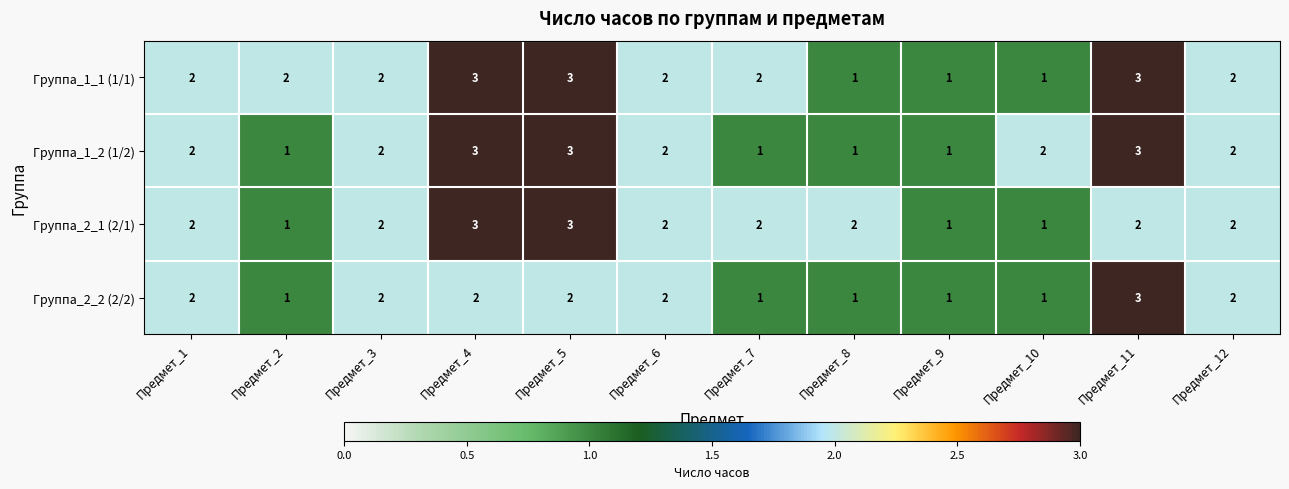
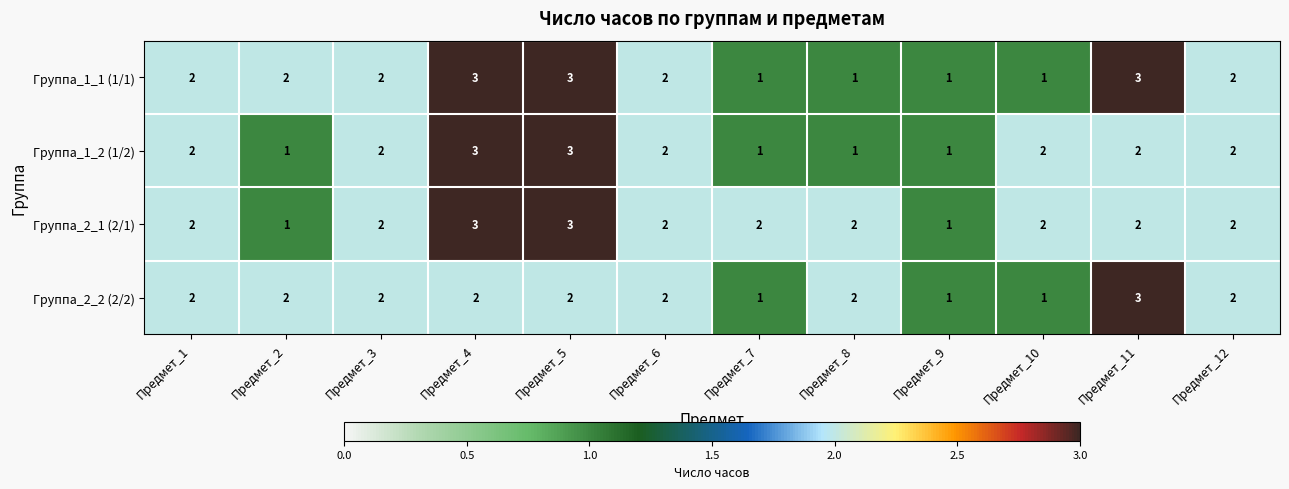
Группа_1_1 (1/1), Предмет_7: 2 -> 1
Группа_1_2 (1/2), Предмет_11: 3 -> 2
Группа_2_1 (2/1), Предмет_10: 1 -> 2
Группа_2_2 (2/2), Предмет_2: 1 -> 2
Группа_2_2 (2/2), Предмет_8: 1 -> 2
